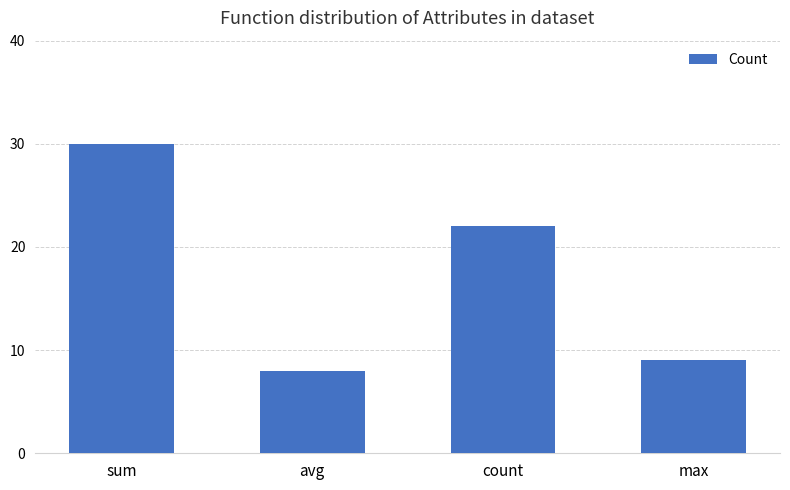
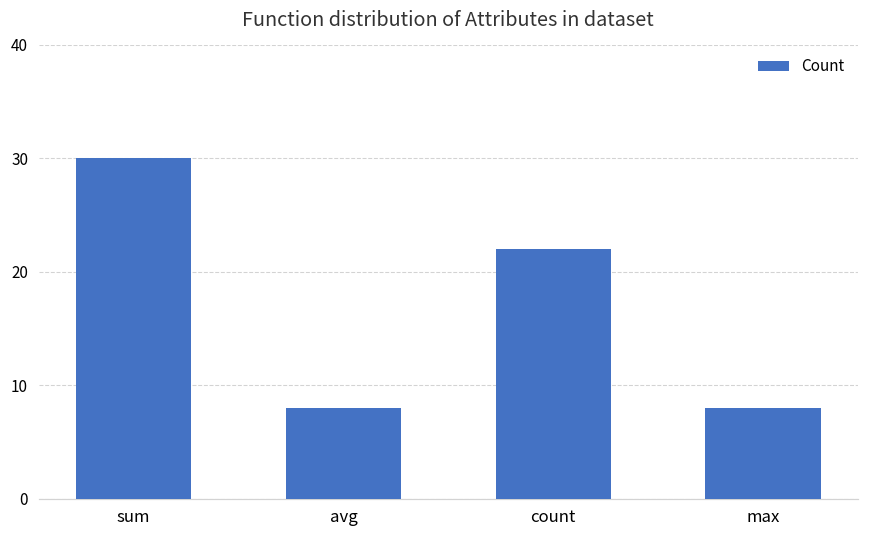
max: 9 -> 8
